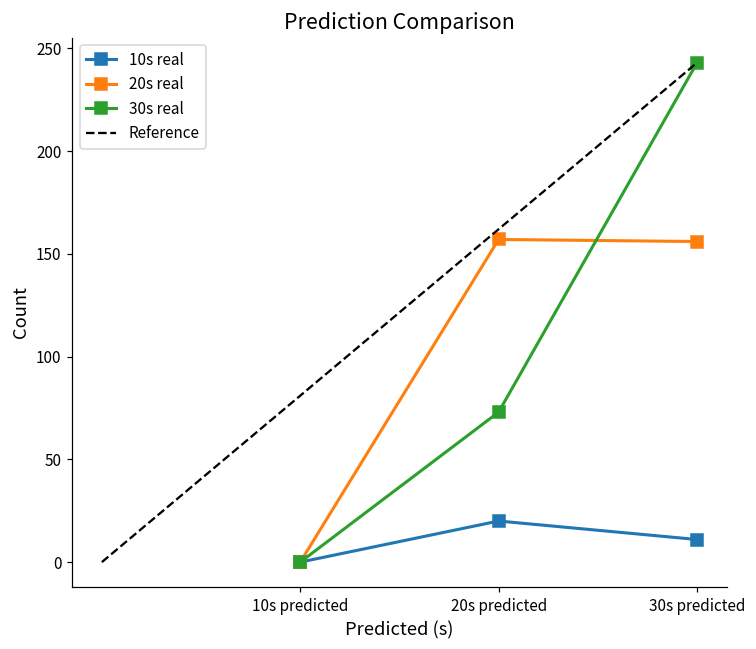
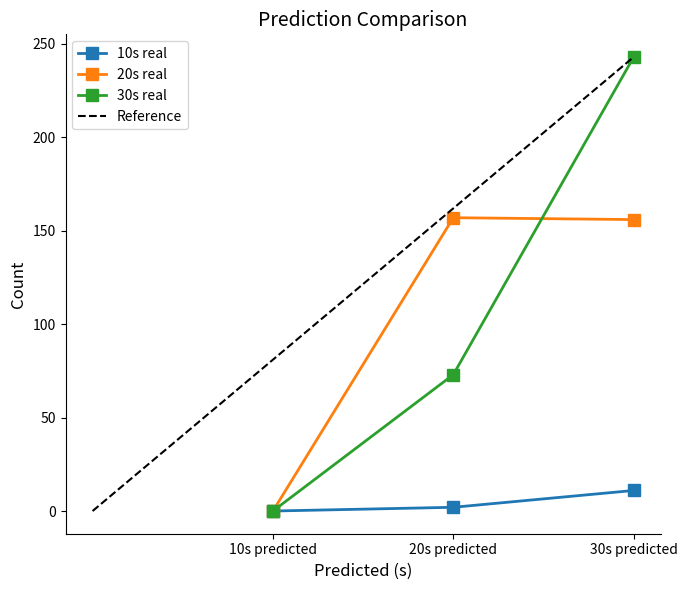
10s real, 20s predicted: 20 -> 2
